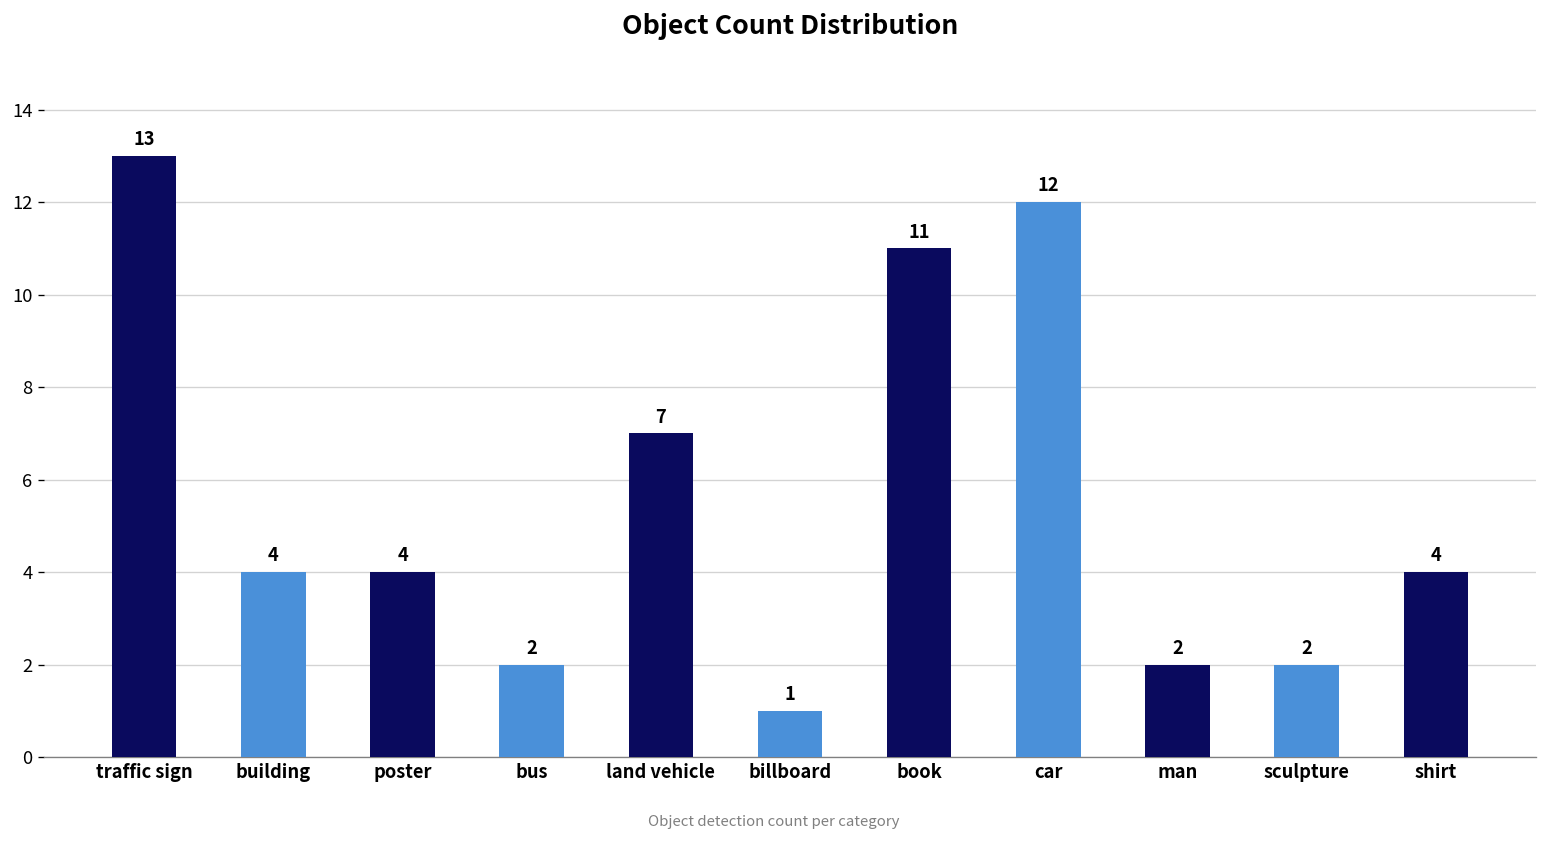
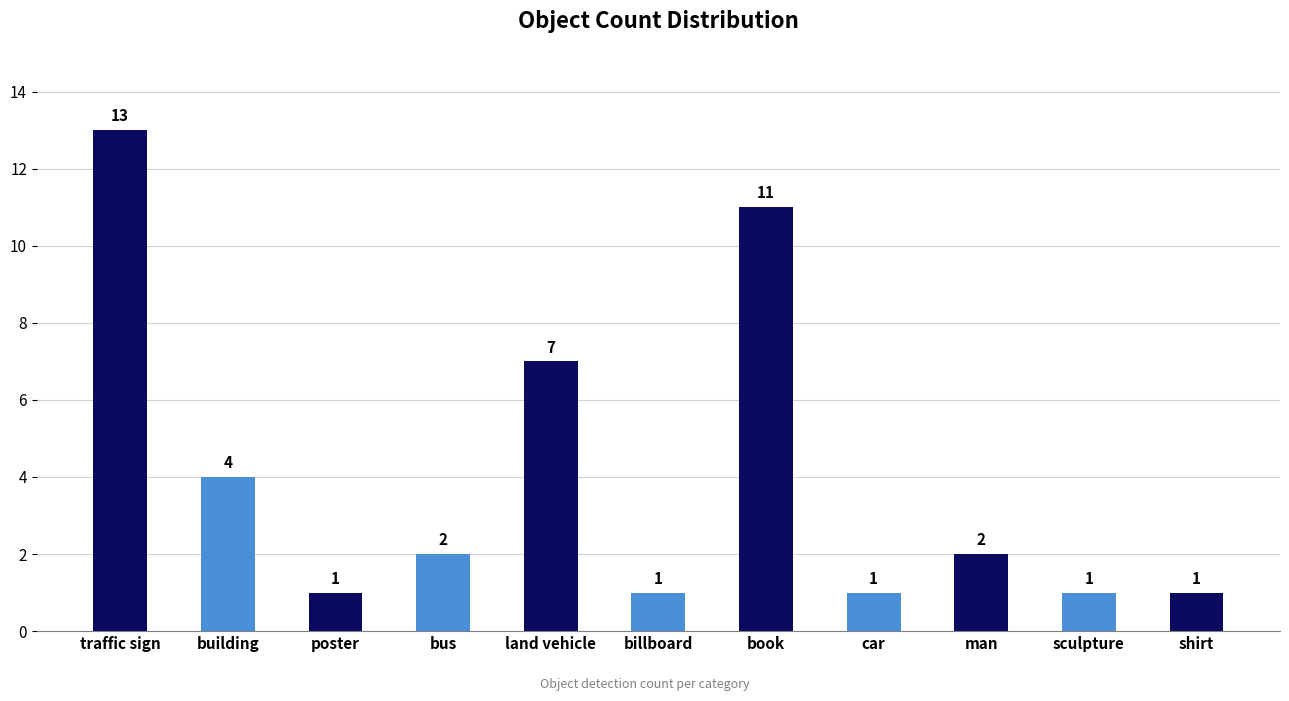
poster: 4 -> 1
car: 12 -> 1
sculpture: 2 -> 1
shirt: 4 -> 1
